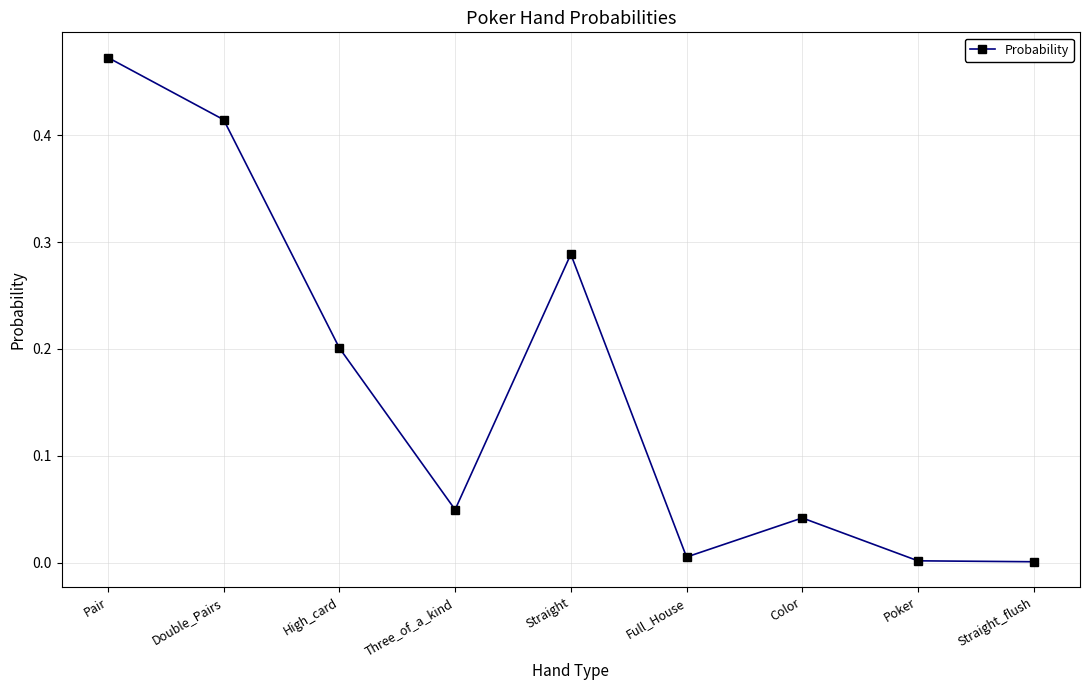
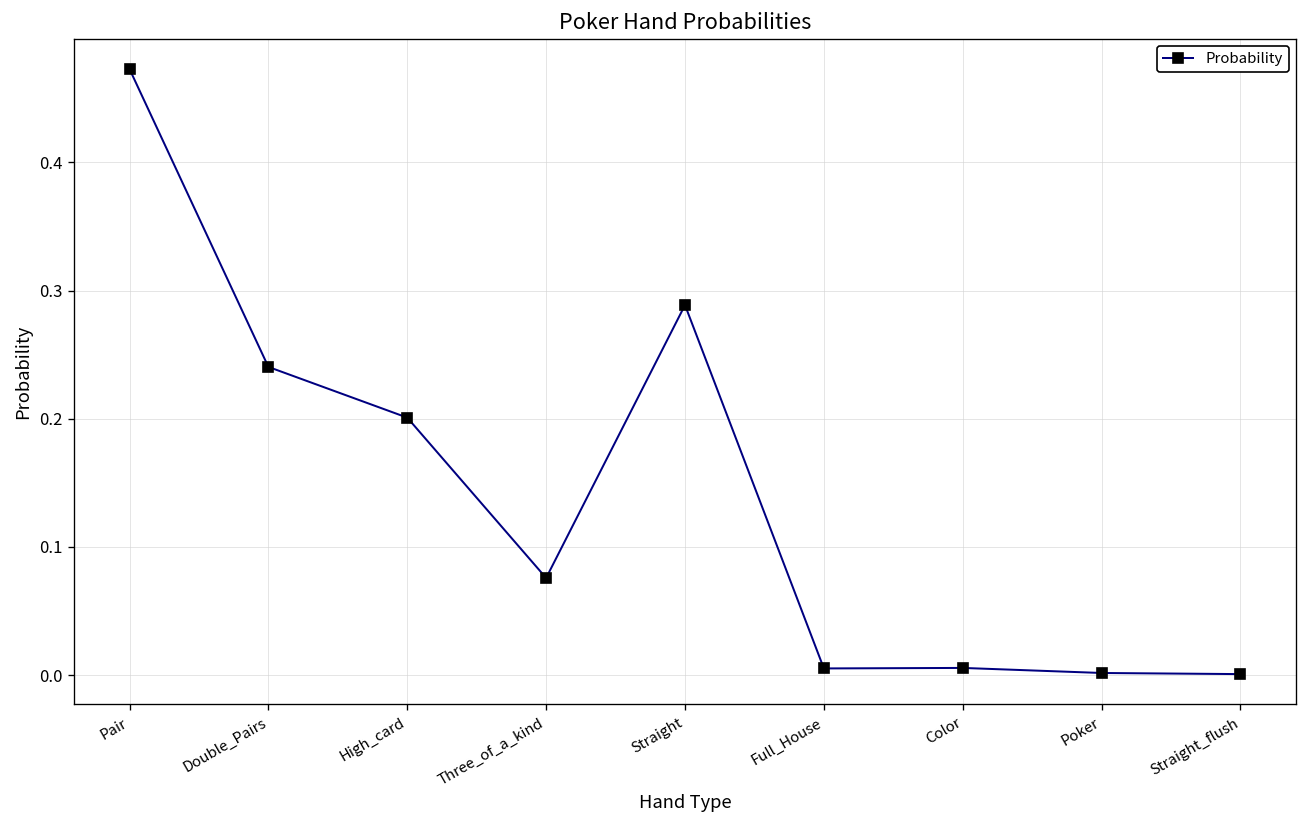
Double_Pairs: 0.415 -> 0.240
Three_of_a_kind: 0.050 -> 0.076
Color: 0.042 -> 0.006
